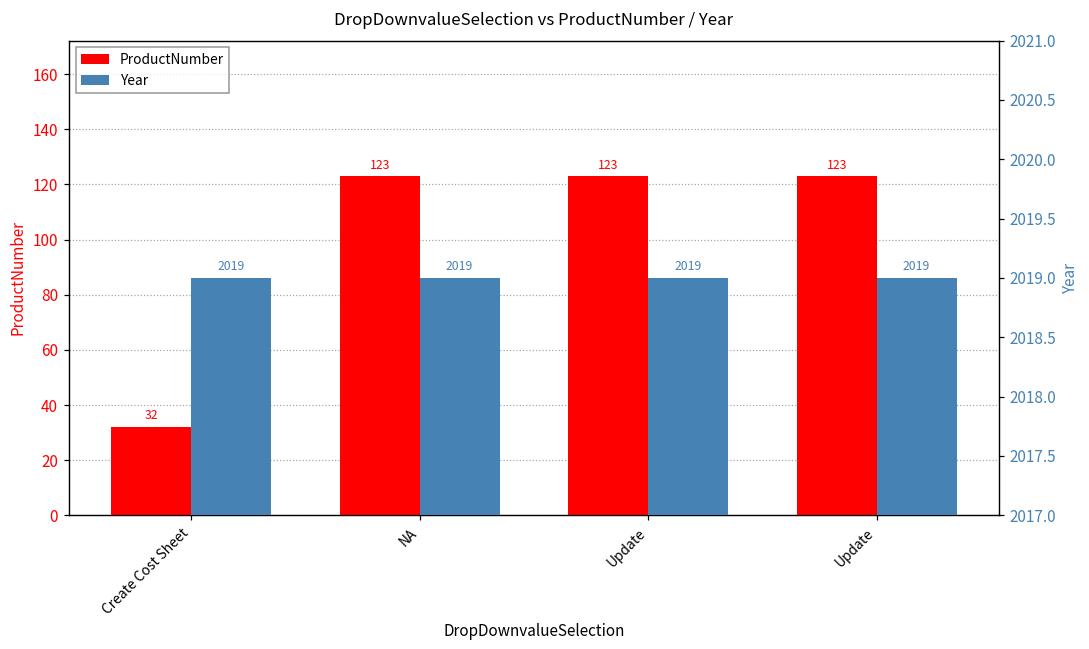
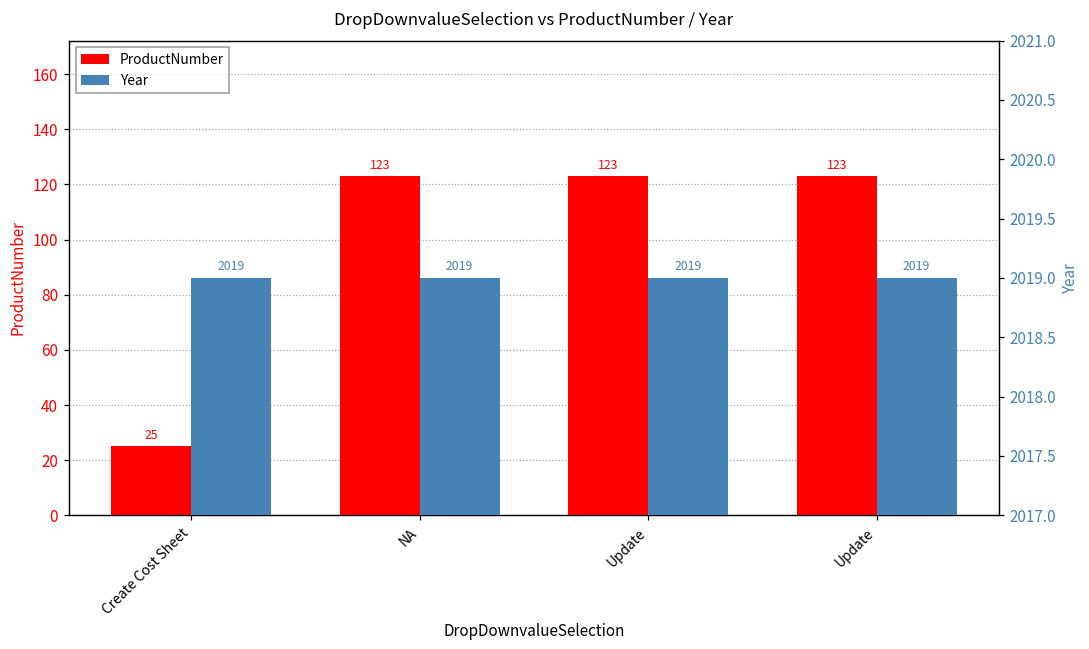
ProductNumber, Create Cost Sheet: 32 -> 25
